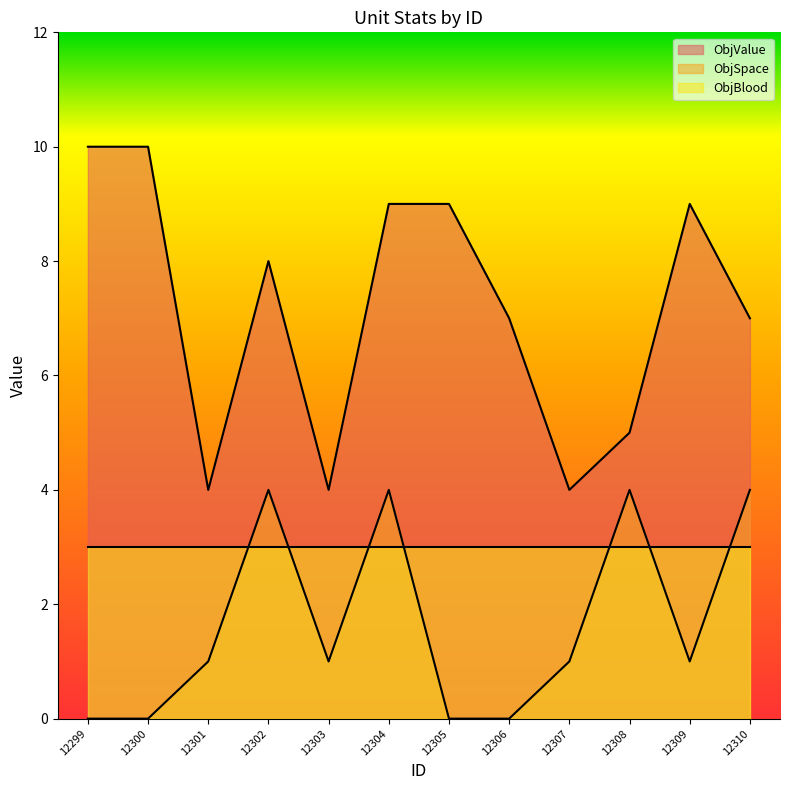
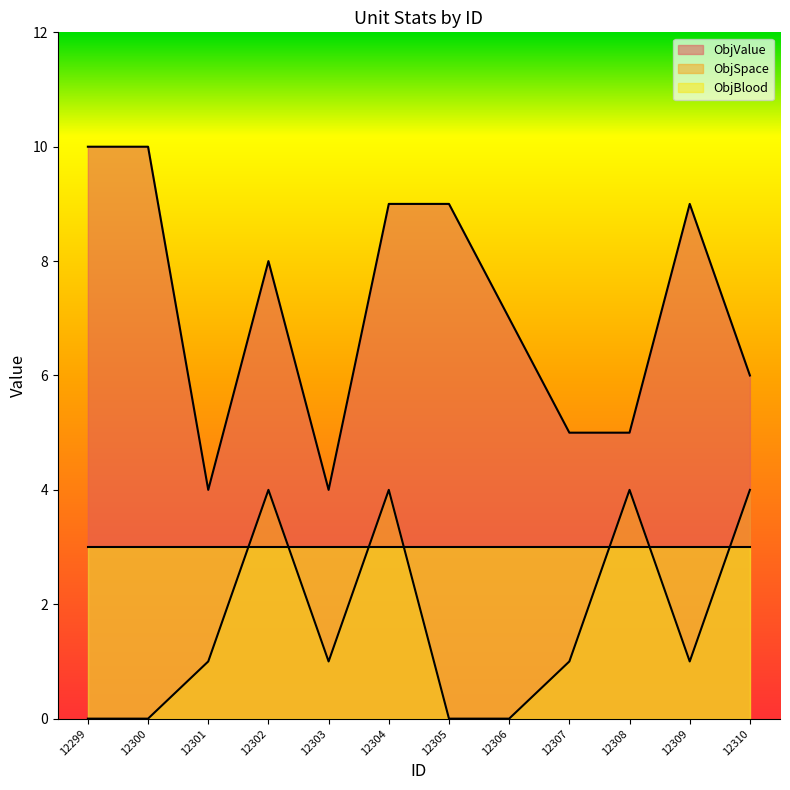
ObjValue, 12307: 4 -> 5
ObjValue, 12310: 7 -> 6
